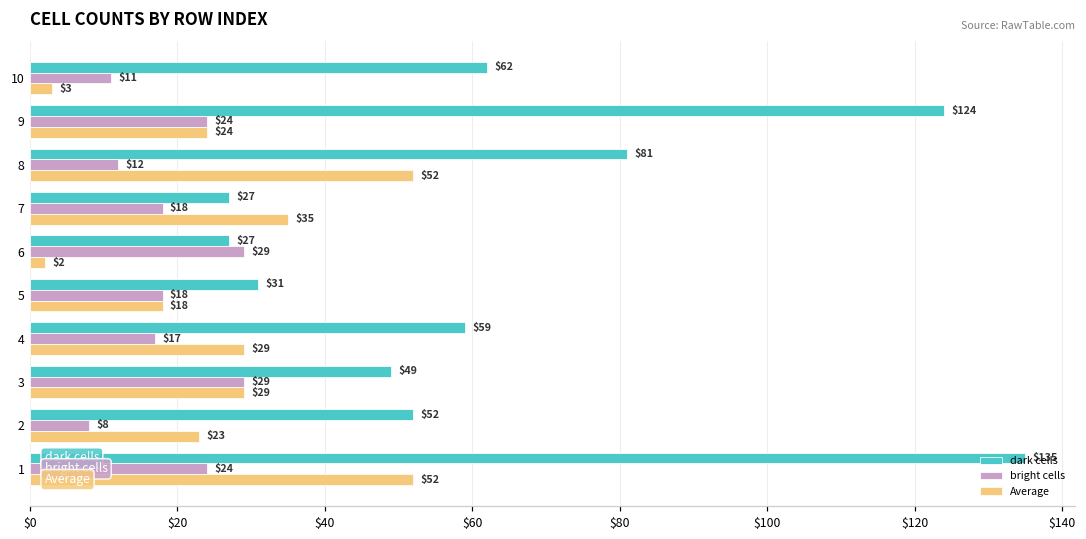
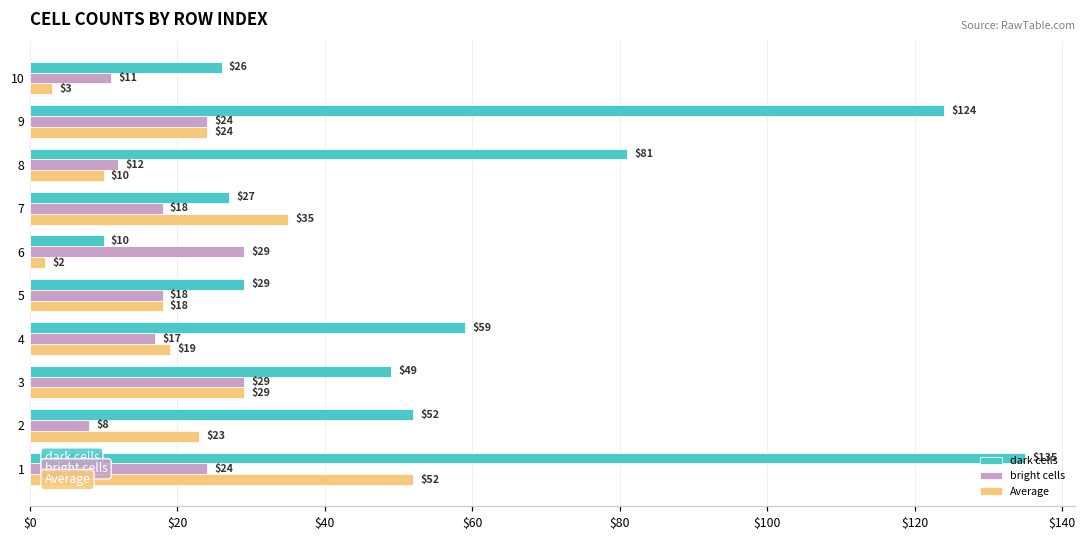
dark cells, 10: $62 -> $26
Average, 8: $52 -> $10
dark cells, 6: $27 -> $10
dark cells, 5: $31 -> $29
Average, 4: $29 -> $19
